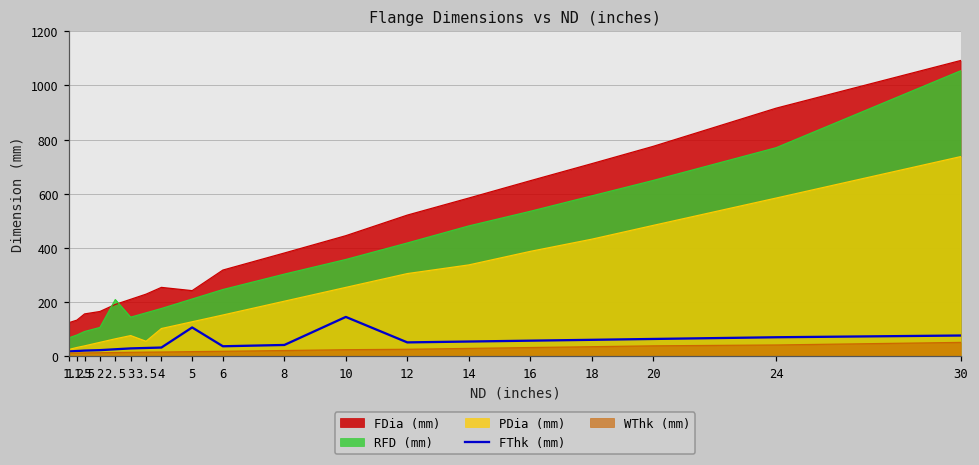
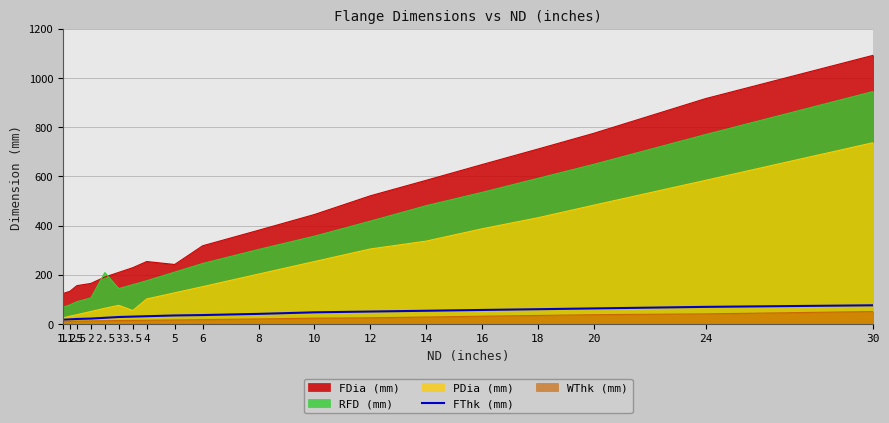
FThk (mm), 5: 110 -> 30
FThk (mm), 10: 140 -> 50
RFD (mm), 30: 1050 -> 950
